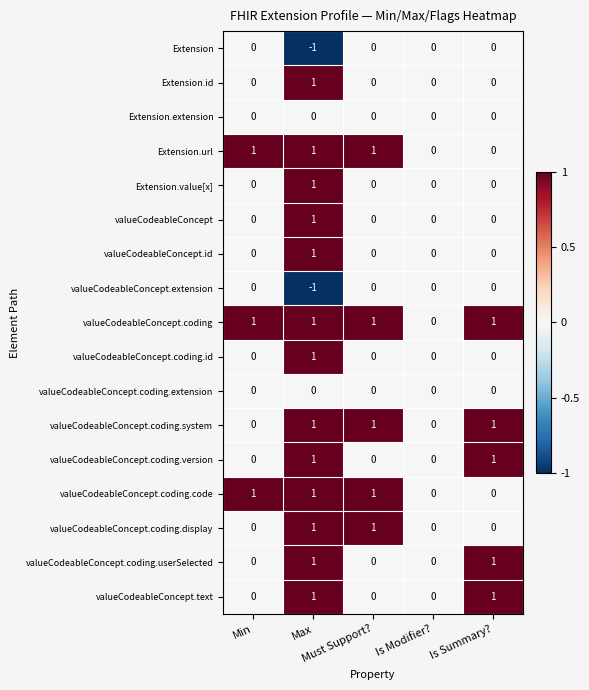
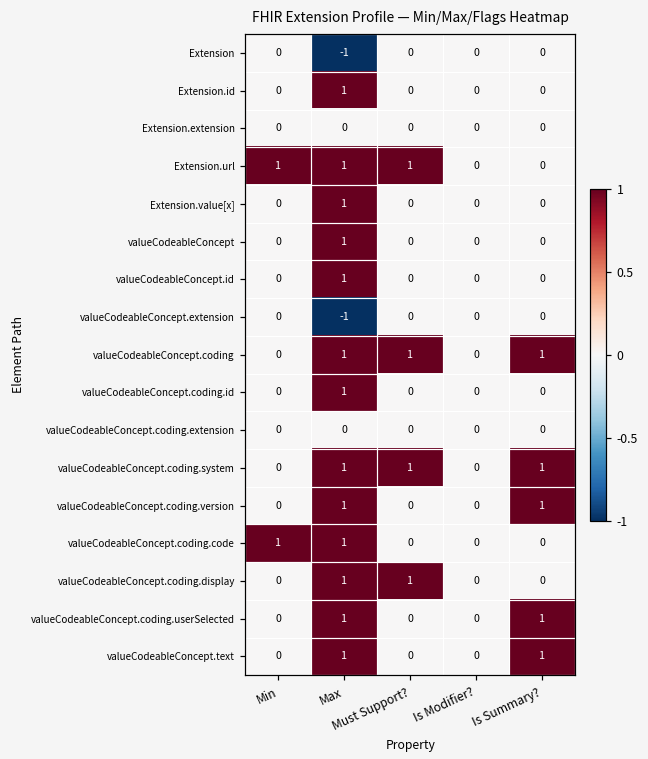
valueCodeableConcept.coding, Min: 1 -> 0
valueCodeableConcept.coding.code, Must Support?: 1 -> 0
